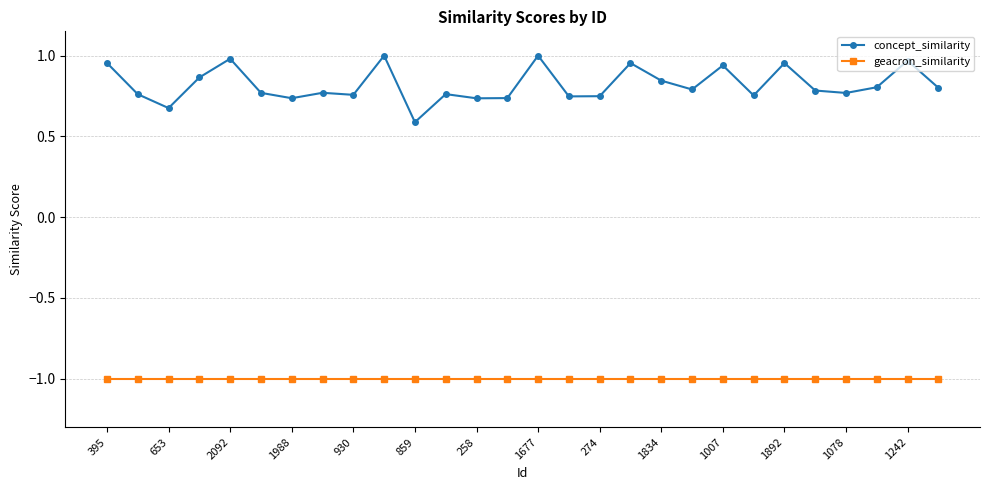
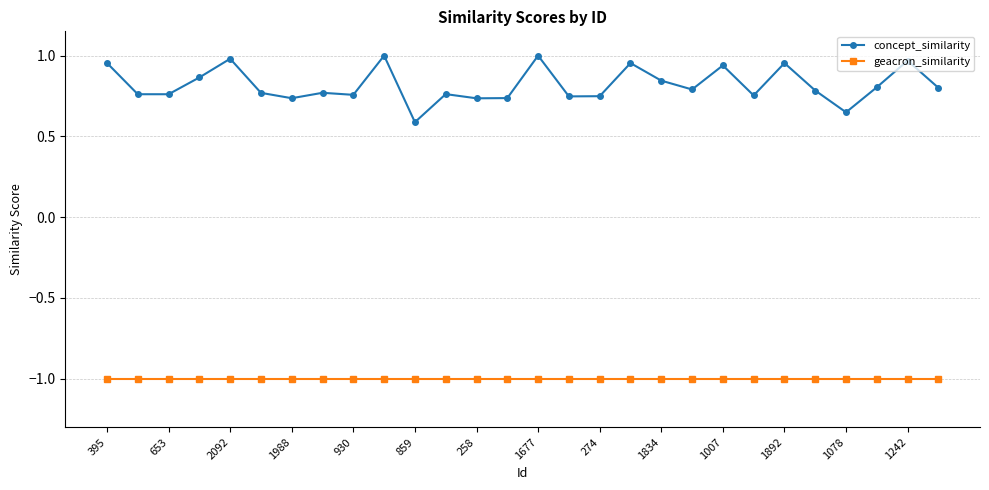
concept_similarity, 653: 0.67 -> 0.76
concept_similarity, 1078: 0.77 -> 0.65
